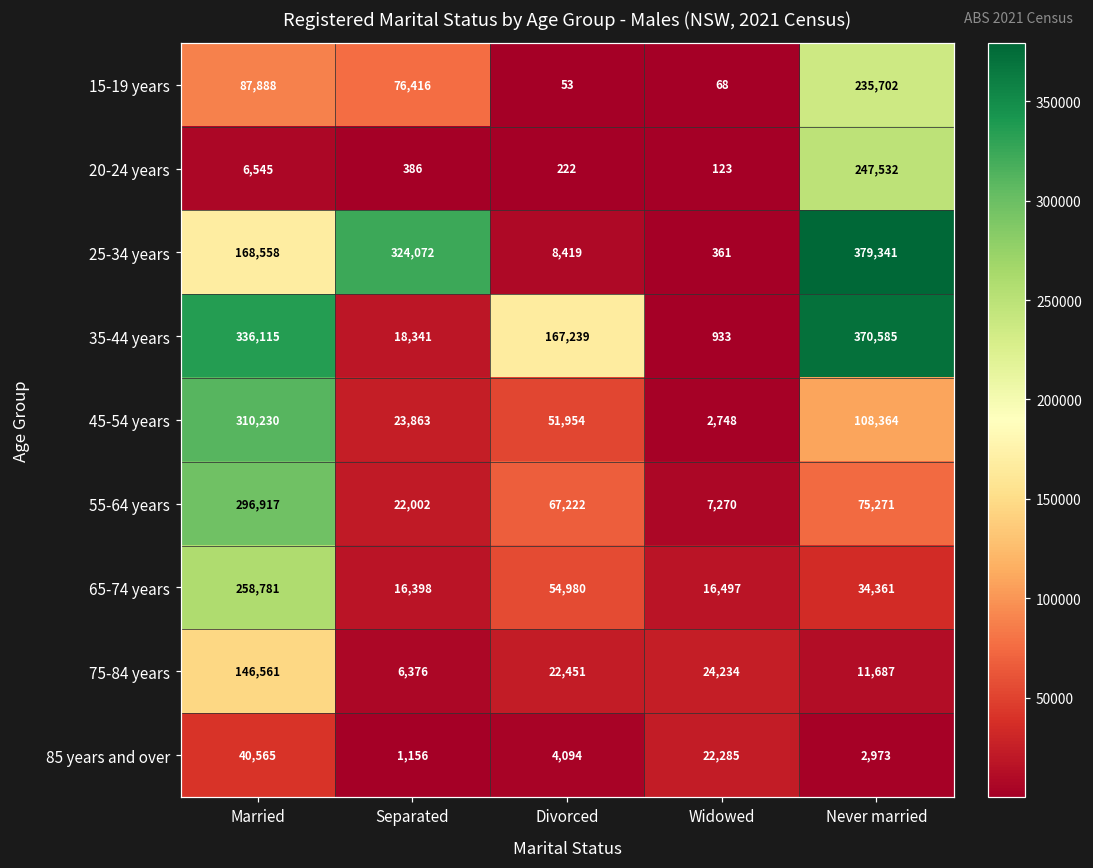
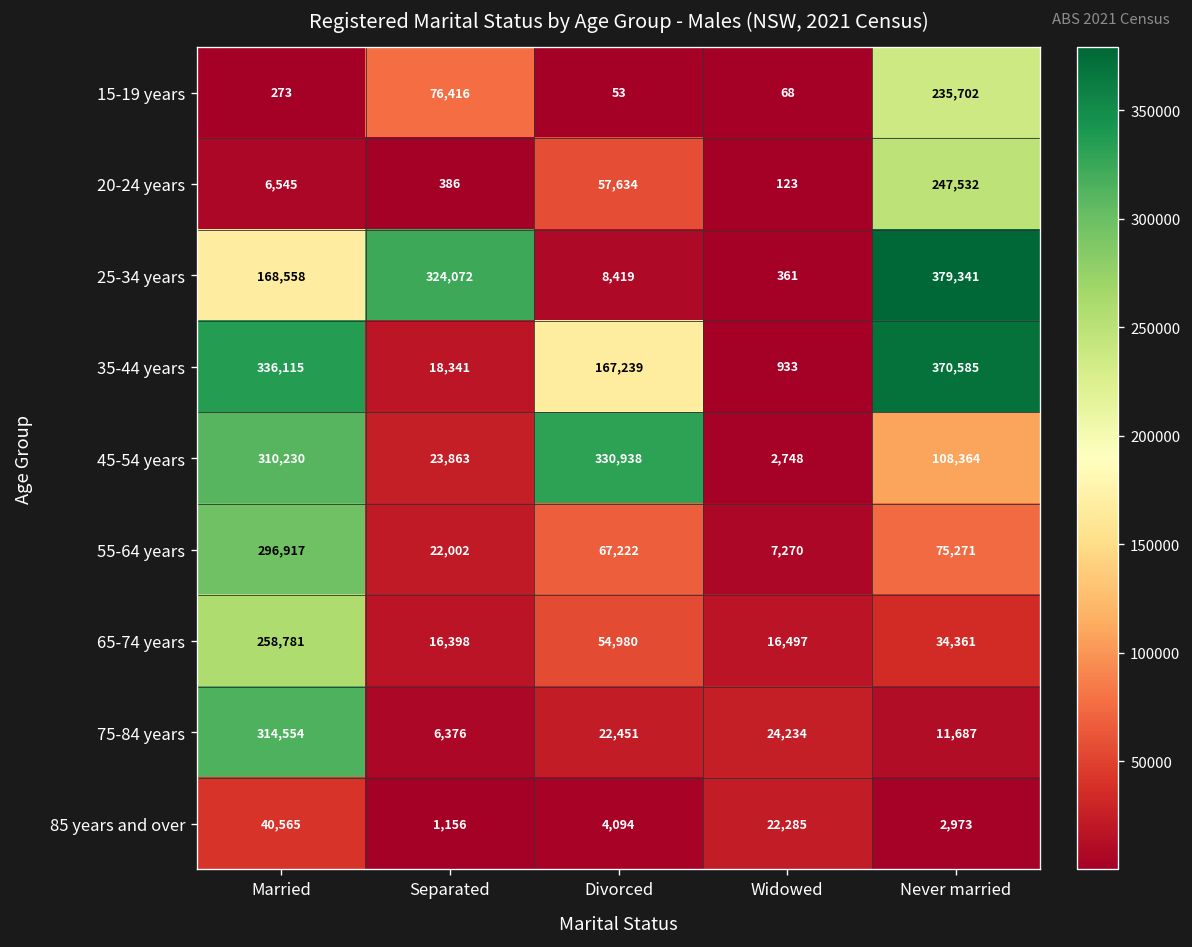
15-19 years, Married: 87,888 -> 273
20-24 years, Divorced: 222 -> 57,634
45-54 years, Divorced: 51,954 -> 330,938
75-84 years, Married: 146,561 -> 314,554
